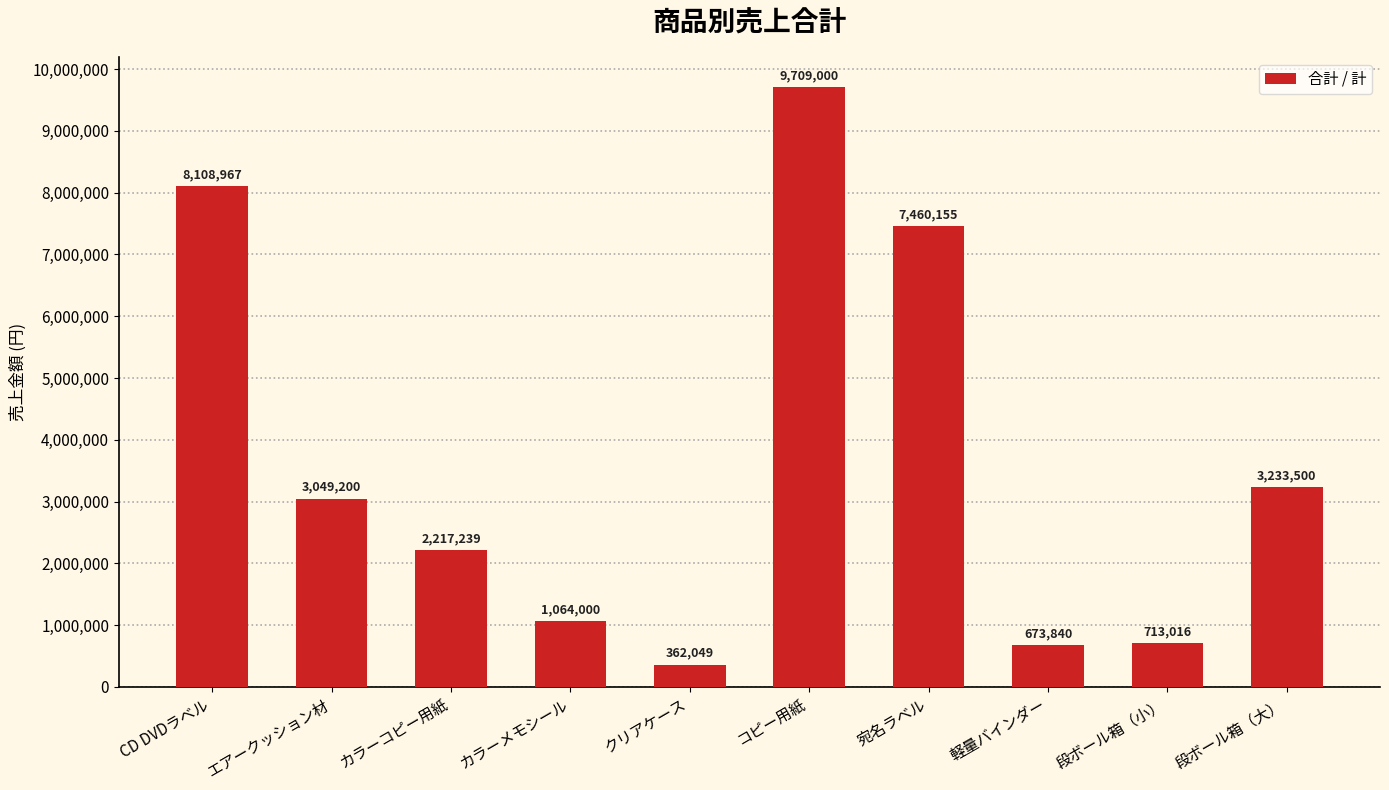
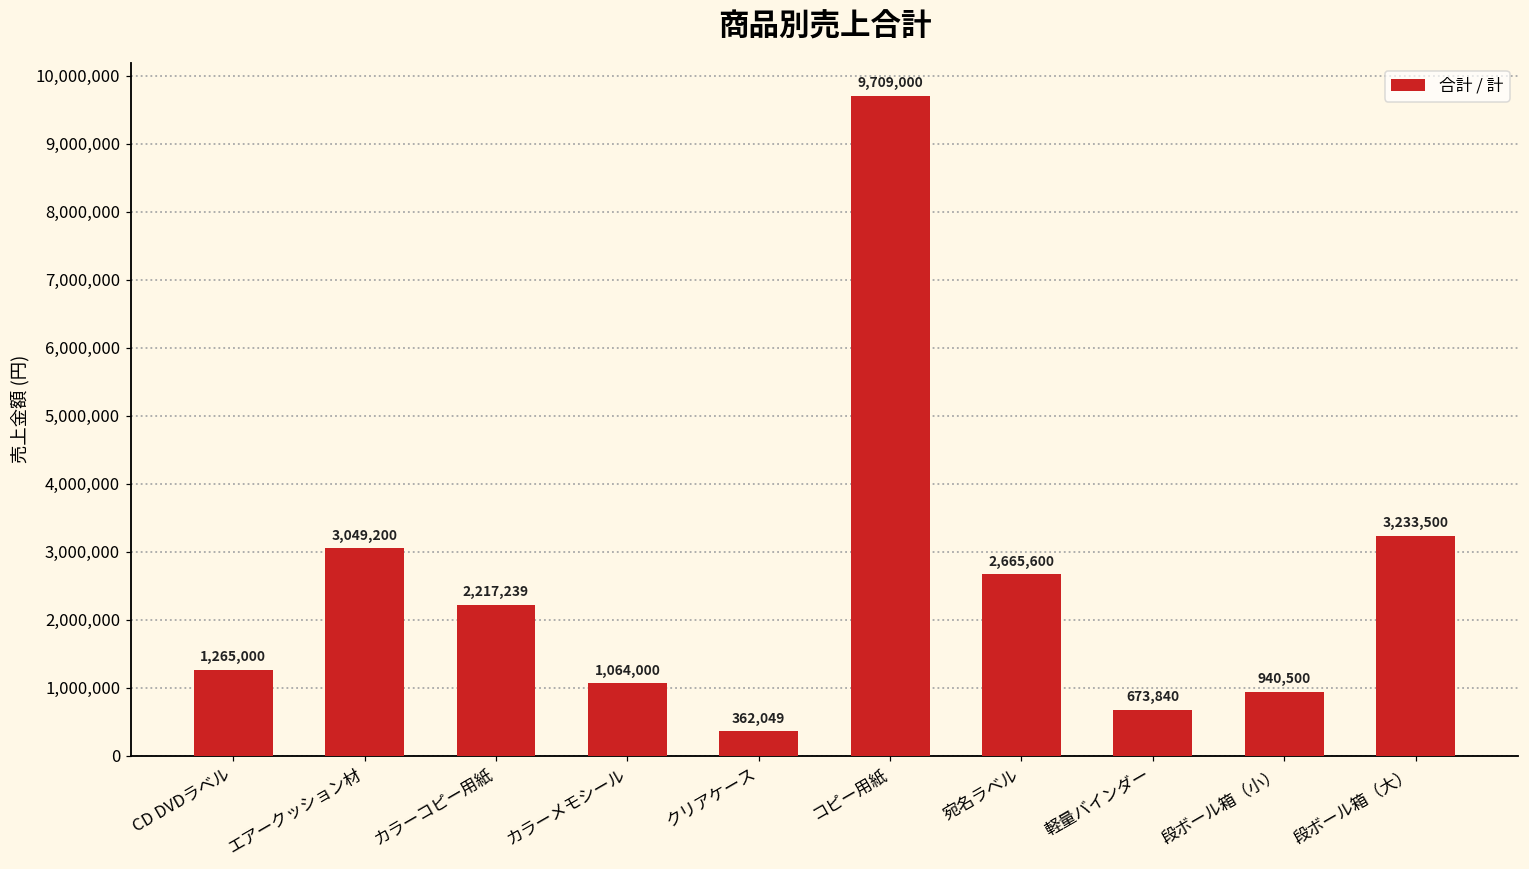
CD DVDラベル: 8,108,967 -> 1,265,000
宛名ラベル: 7,460,155 -> 2,665,600
段ボール箱（小）: 713,016 -> 940,500
